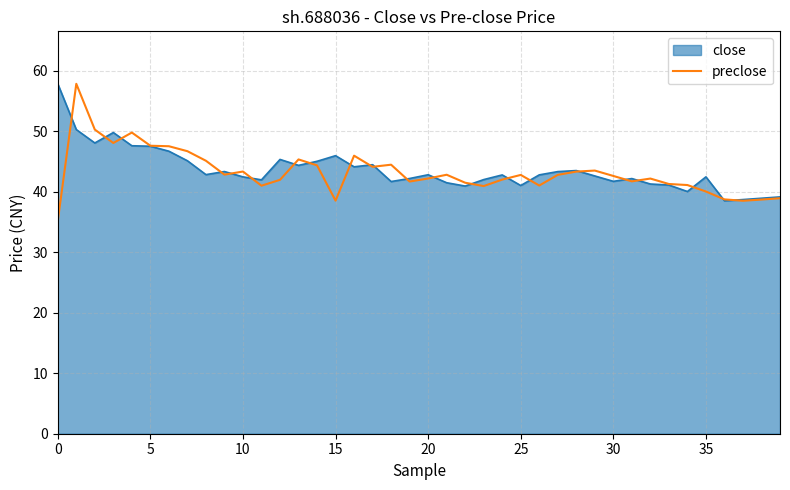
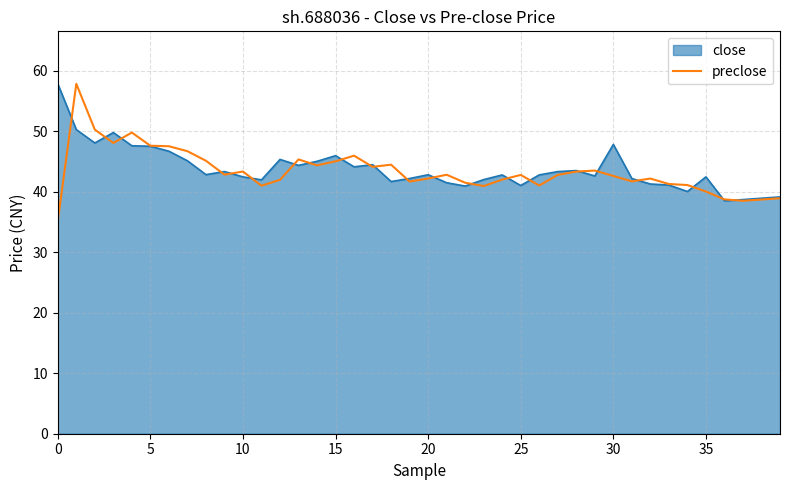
preclose, 15: 39 -> 45
close, 30: 42 -> 48
